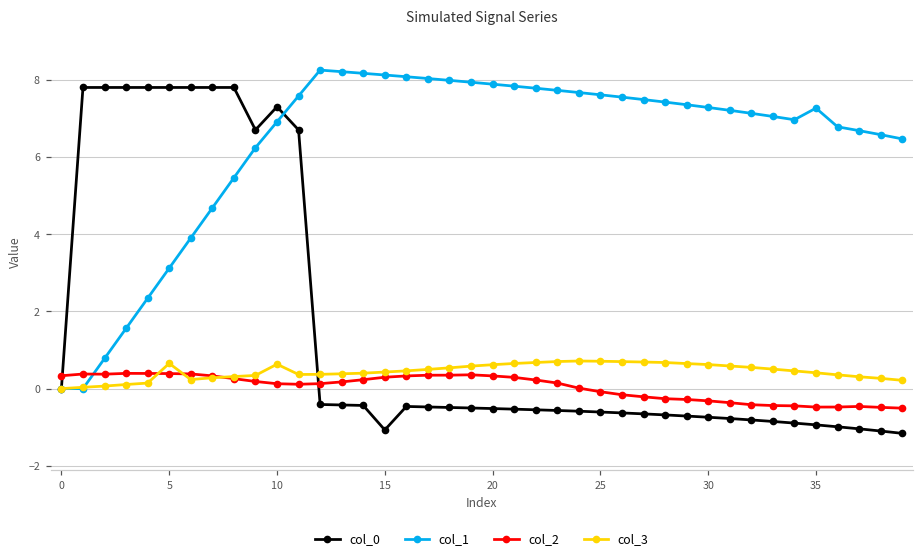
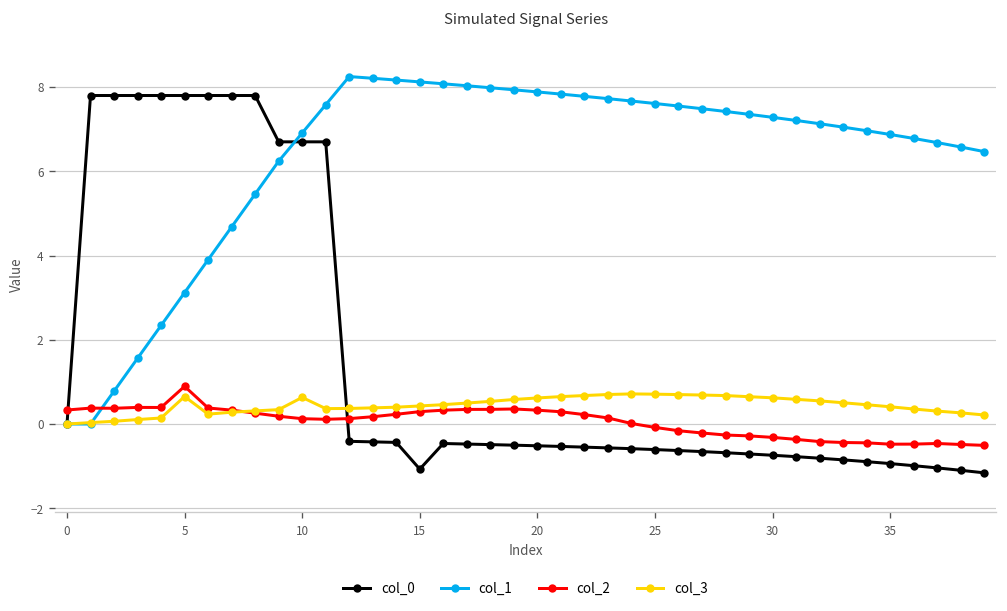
col_2, 5: 0.4 -> 0.9
col_0, 10: 7.3 -> 6.7
col_1, 35: 7.3 -> 6.9
